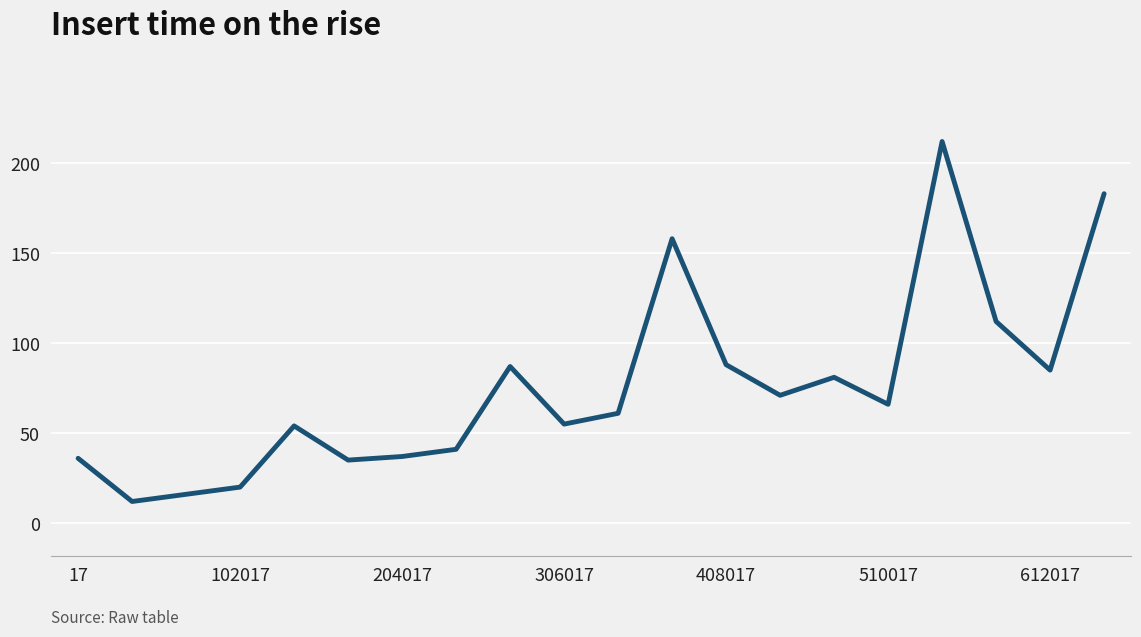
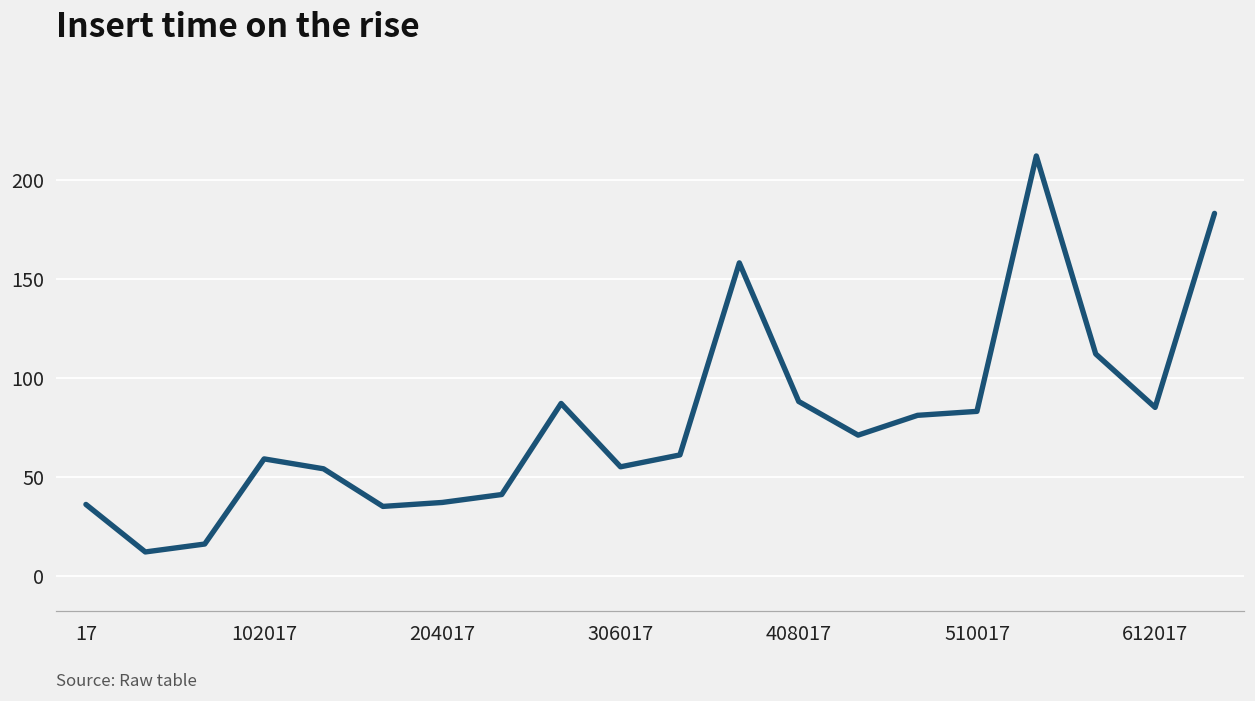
102017: 20 -> 59
510017: 66 -> 83
